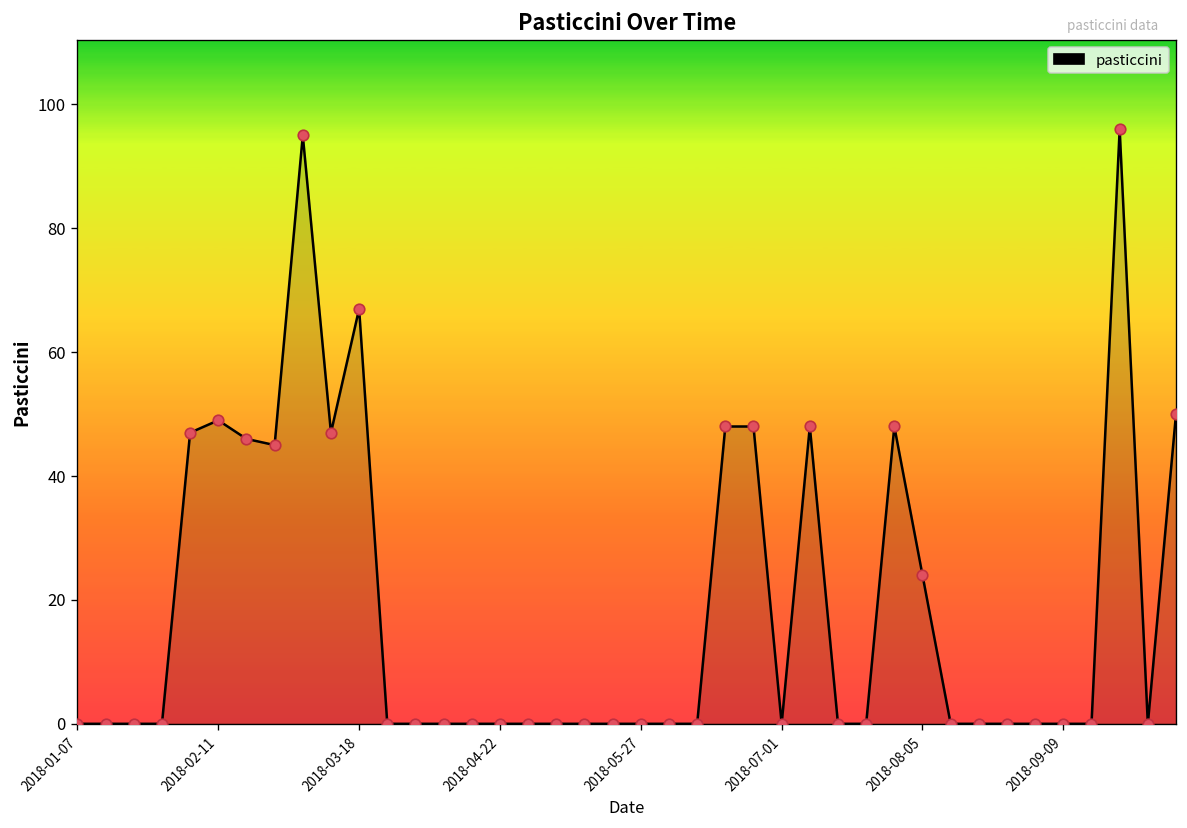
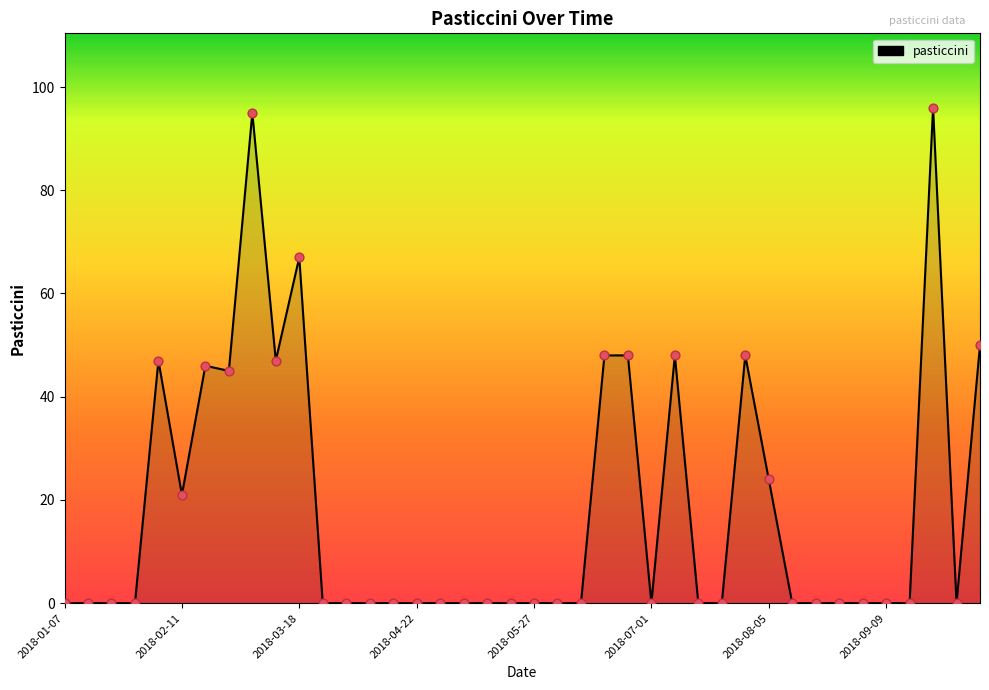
2018-02-11: 49 -> 21
